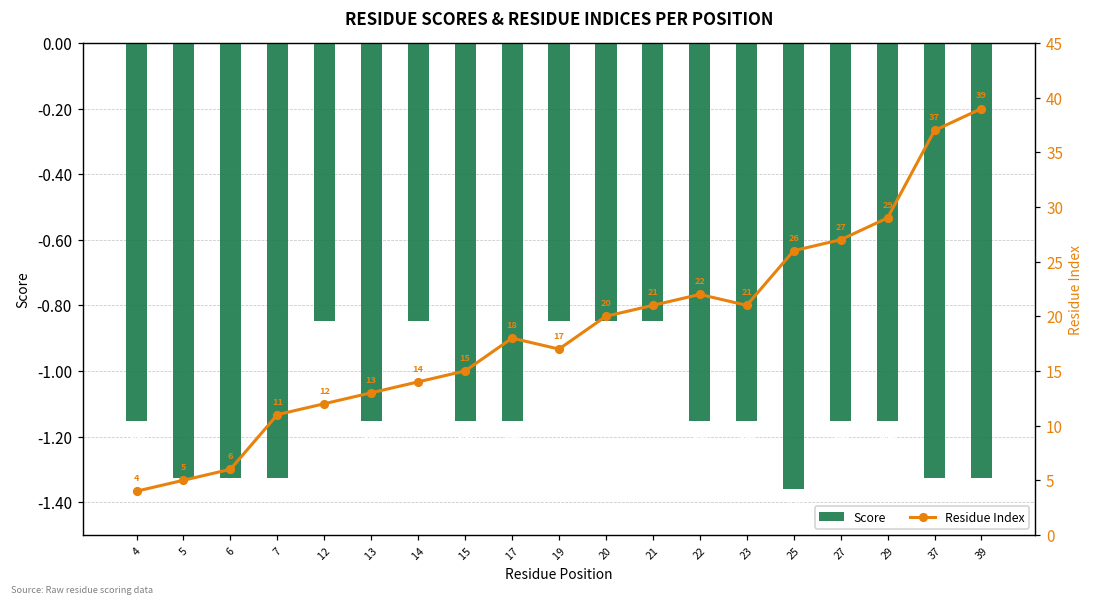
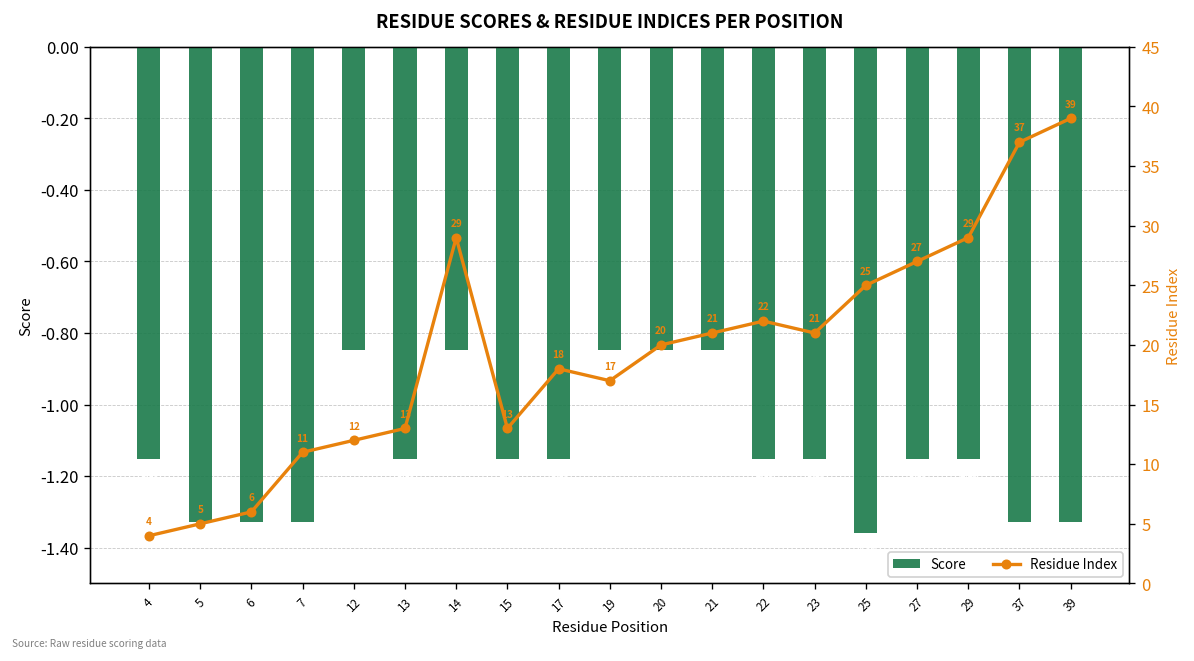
Residue Index, 14: 14 -> 29
Residue Index, 15: 15 -> 13
Residue Index, 25: 26 -> 25
